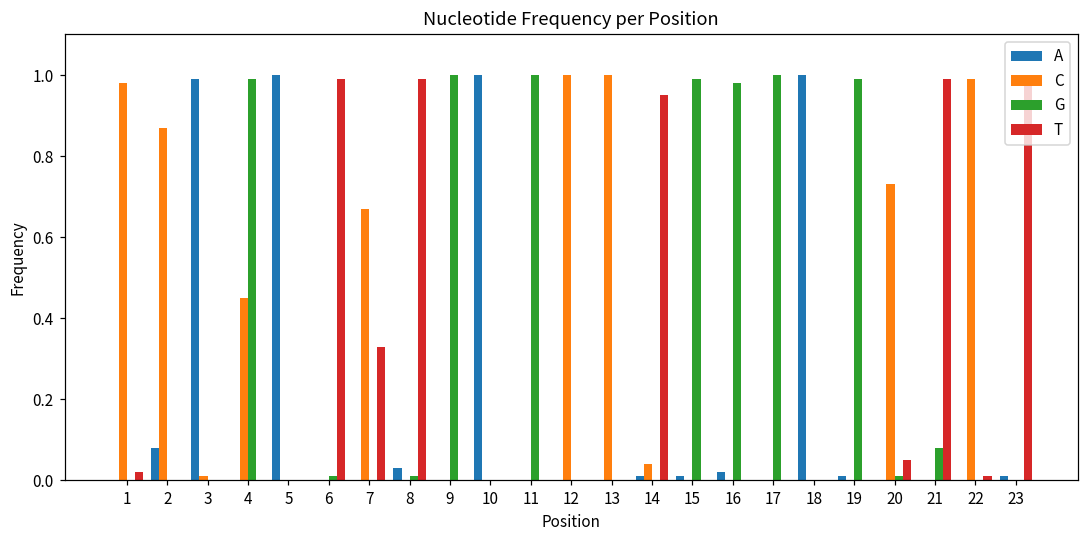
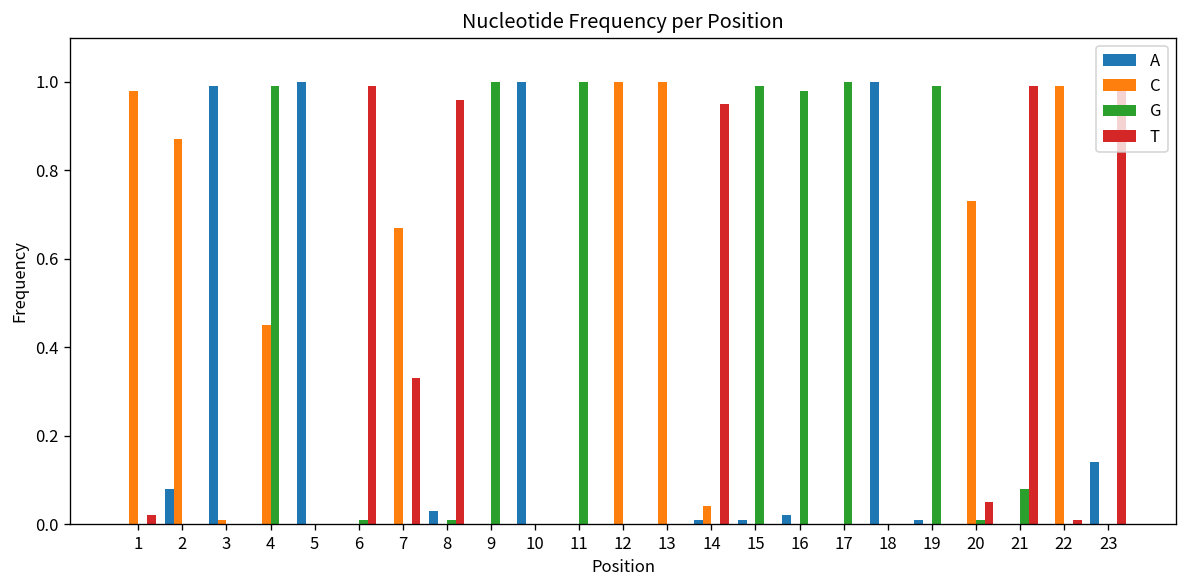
T, 8: 0.99 -> 0.96
A, 23: 0.01 -> 0.14
